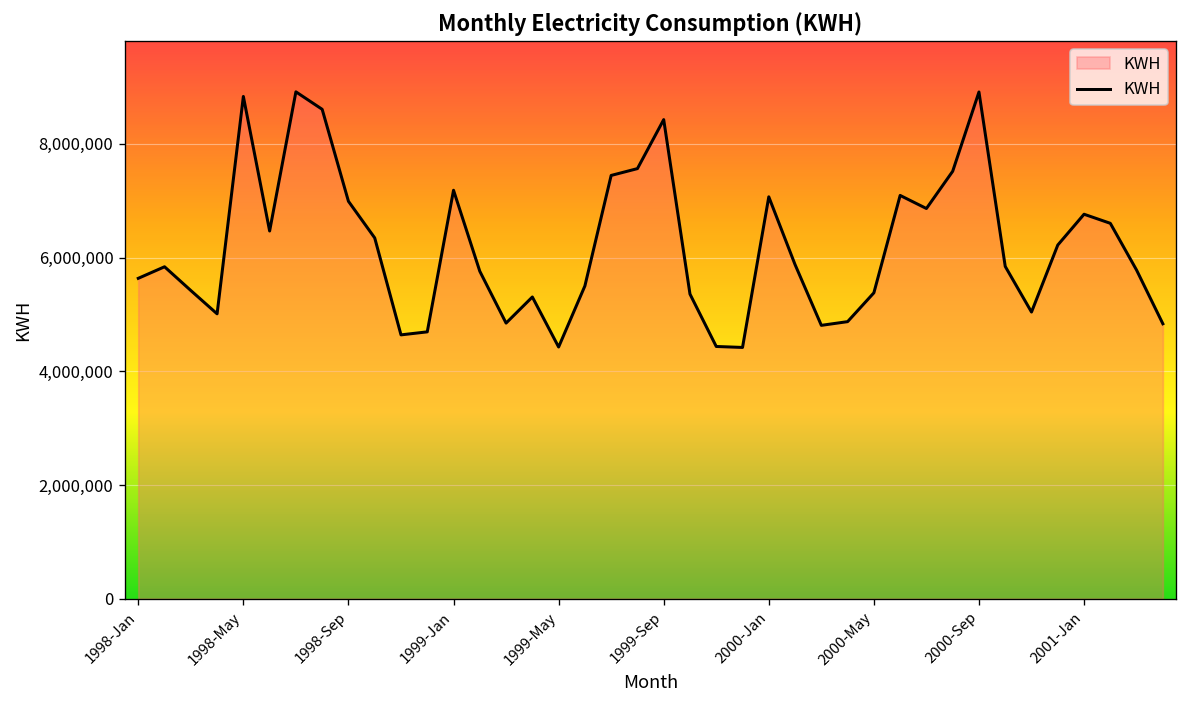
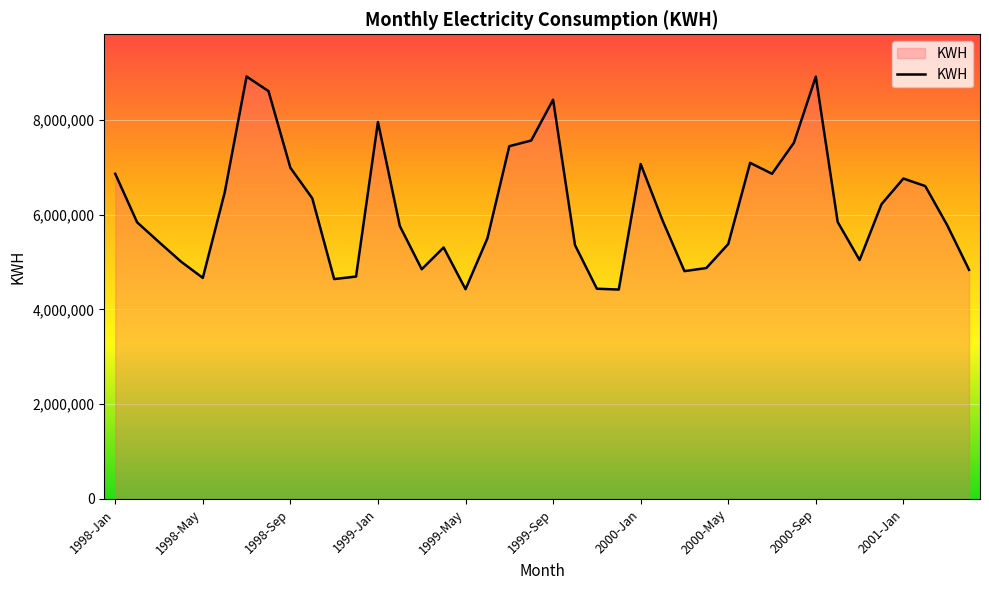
1998-Jan: 5,600,000 -> 6,900,000
1998-May: 8,800,000 -> 4,700,000
1999-Jan: 7,200,000 -> 8,000,000
